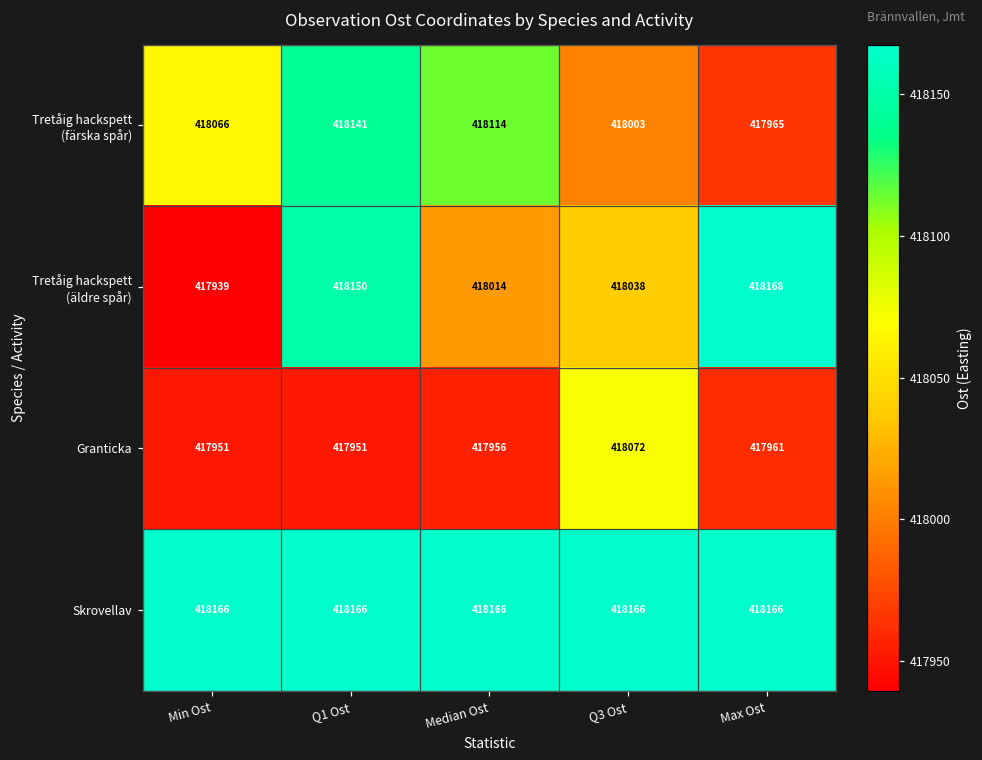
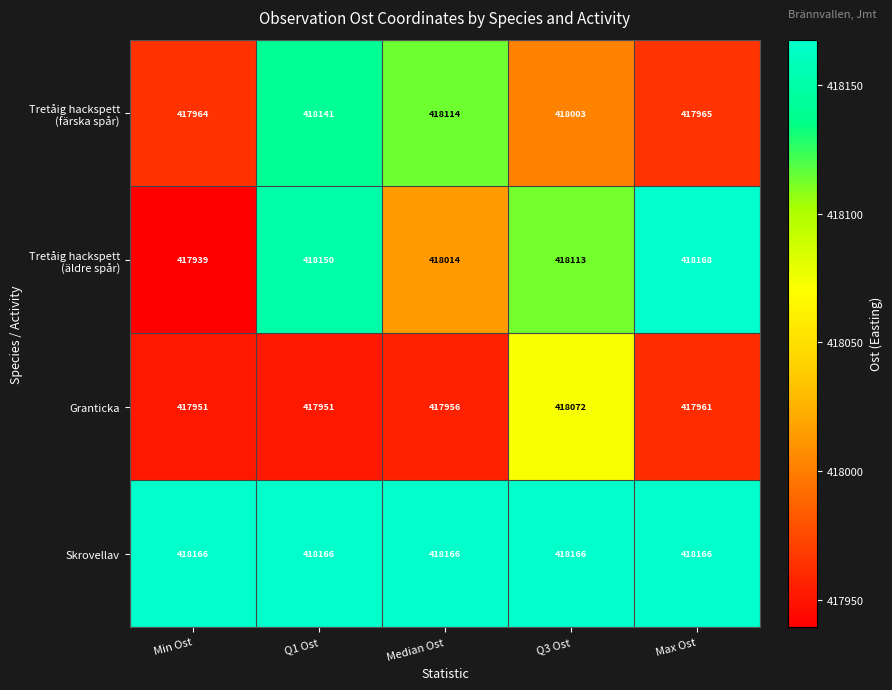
Tretåig hackspett (färska spår), Min Ost: 418066 -> 417964
Tretåig hackspett (äldre spår), Q3 Ost: 418038 -> 418113
